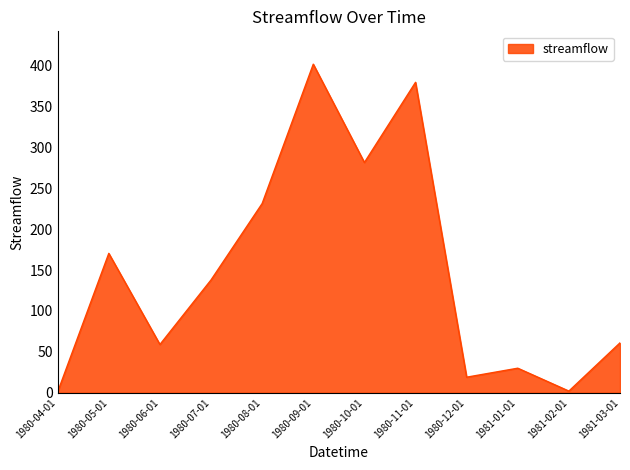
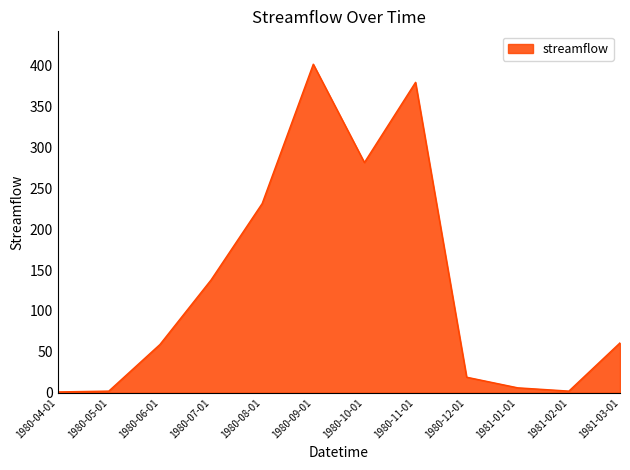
1980-05-01: 170 -> 0
1981-01-01: 30 -> 10
